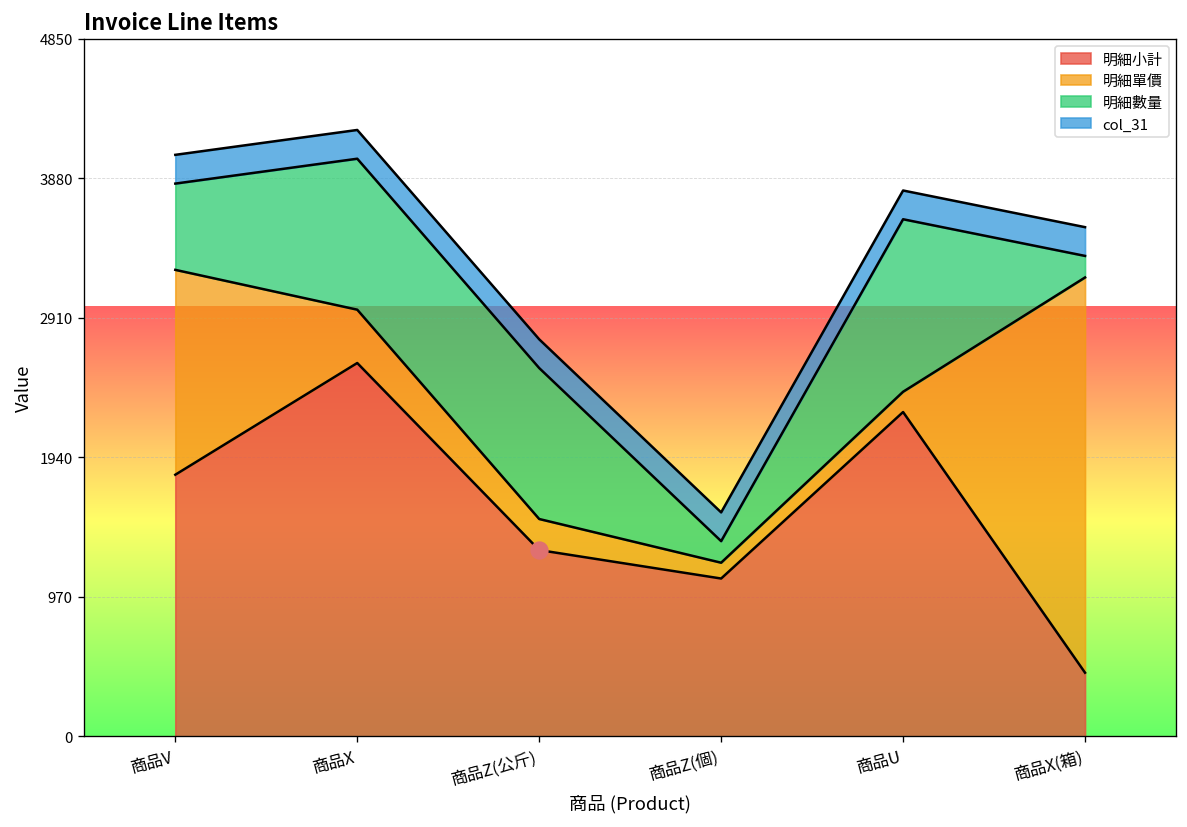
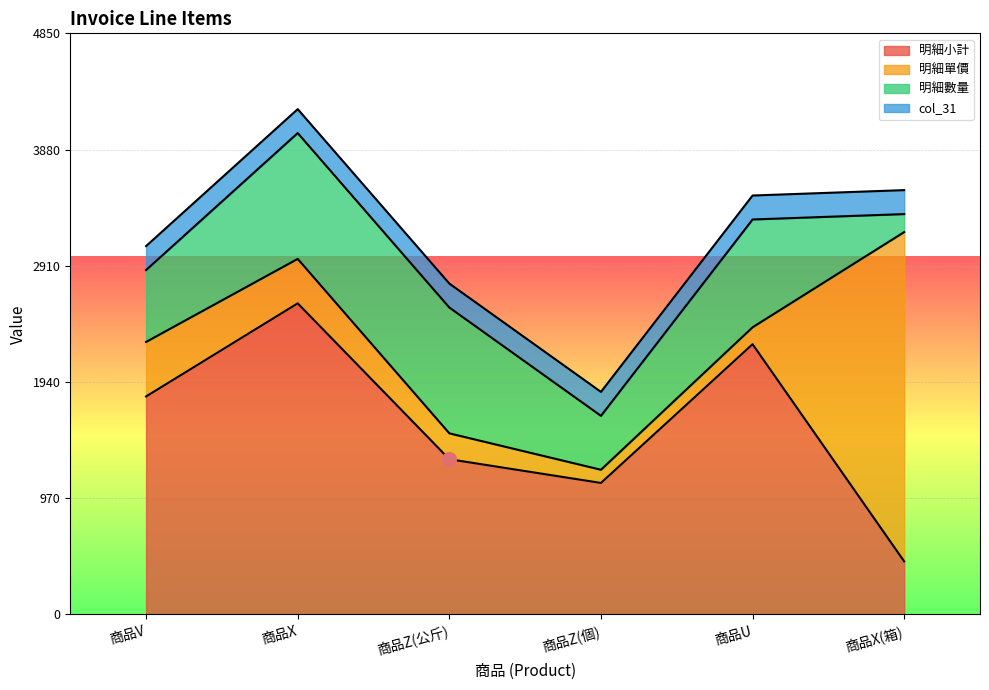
明細單價, 商品V: 1430 -> 460
明細數量, 商品Z(個): 150 -> 450
明細數量, 商品U: 1200 -> 900
